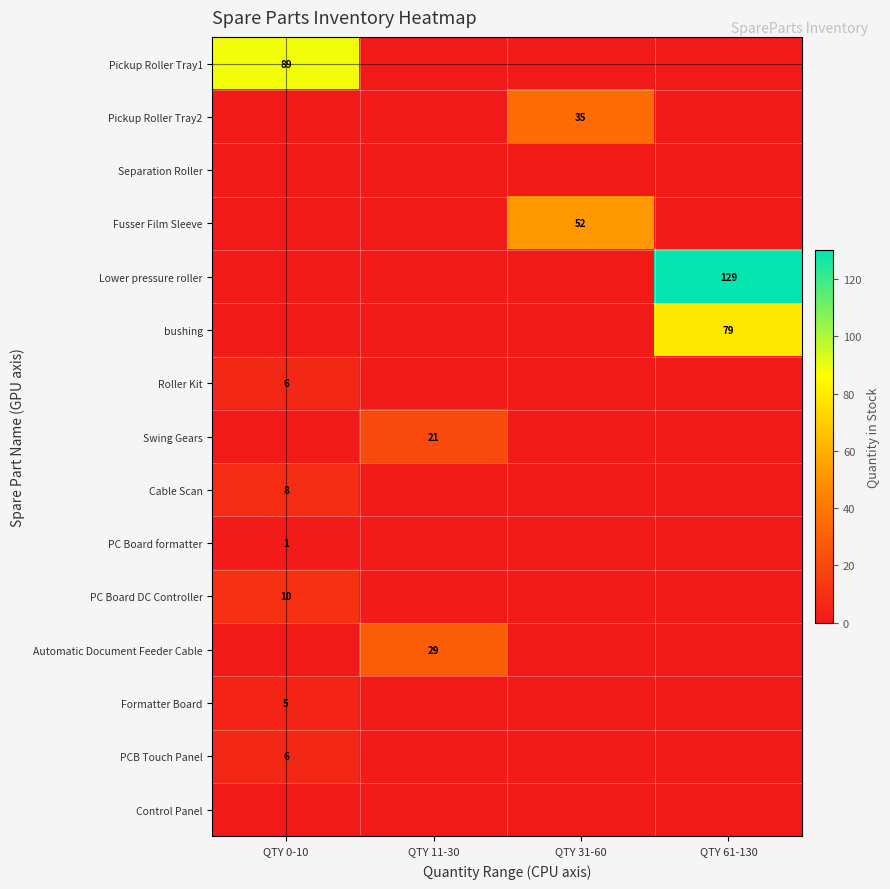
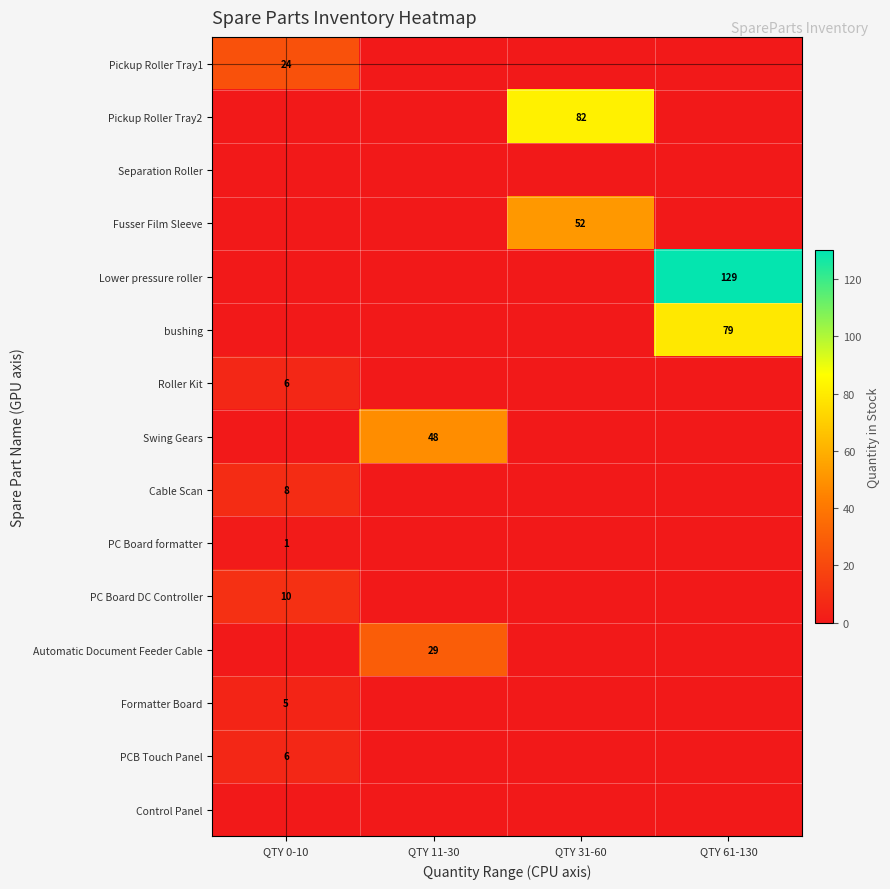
Pickup Roller Tray1, QTY 0-10: 89 -> 24
Pickup Roller Tray2, QTY 31-60: 35 -> 82
Swing Gears, QTY 11-30: 21 -> 48
